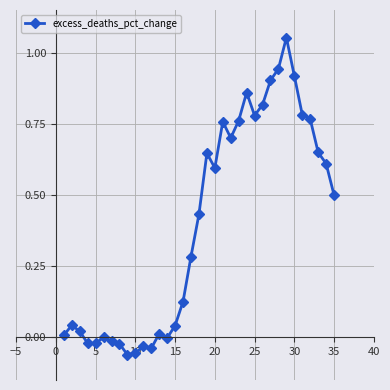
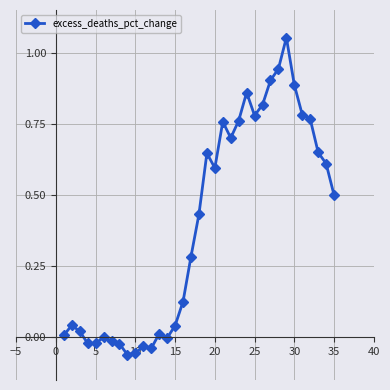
30: 0.92 -> 0.89
